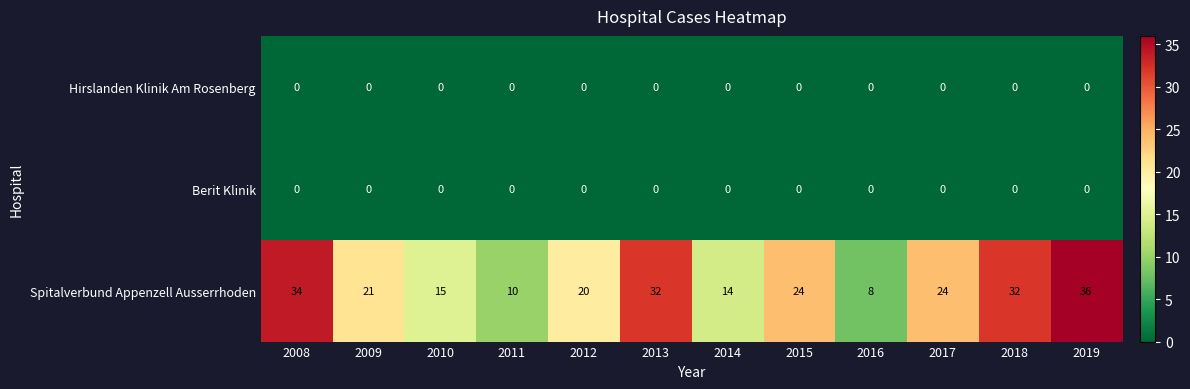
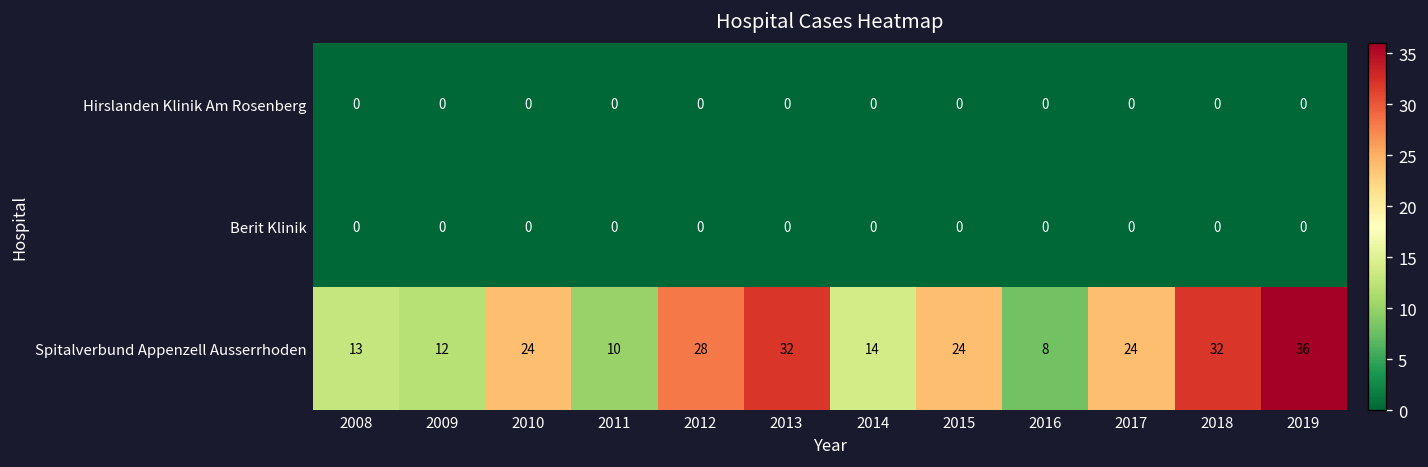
Spitalverbund Appenzell Ausserrhoden, 2008: 34 -> 13
Spitalverbund Appenzell Ausserrhoden, 2009: 21 -> 12
Spitalverbund Appenzell Ausserrhoden, 2010: 15 -> 24
Spitalverbund Appenzell Ausserrhoden, 2012: 20 -> 28
